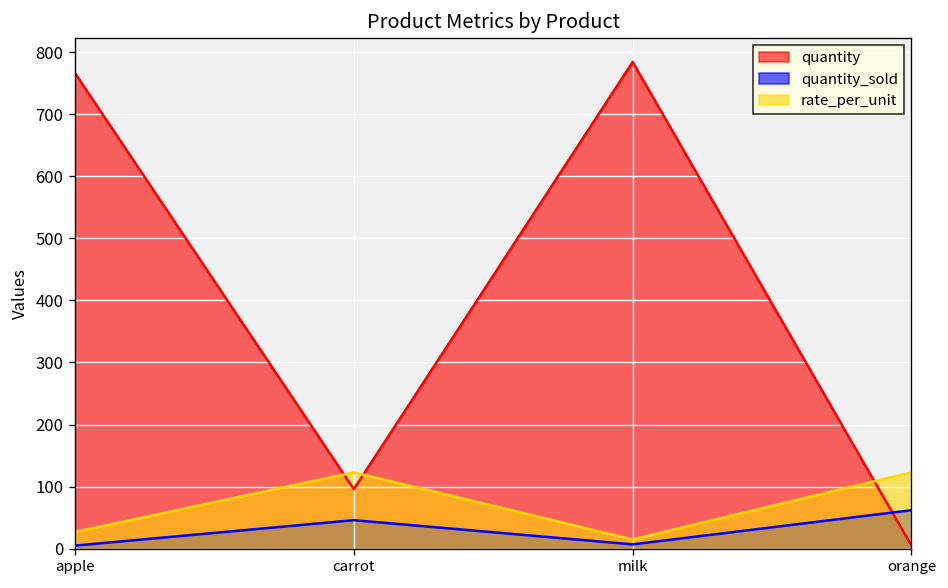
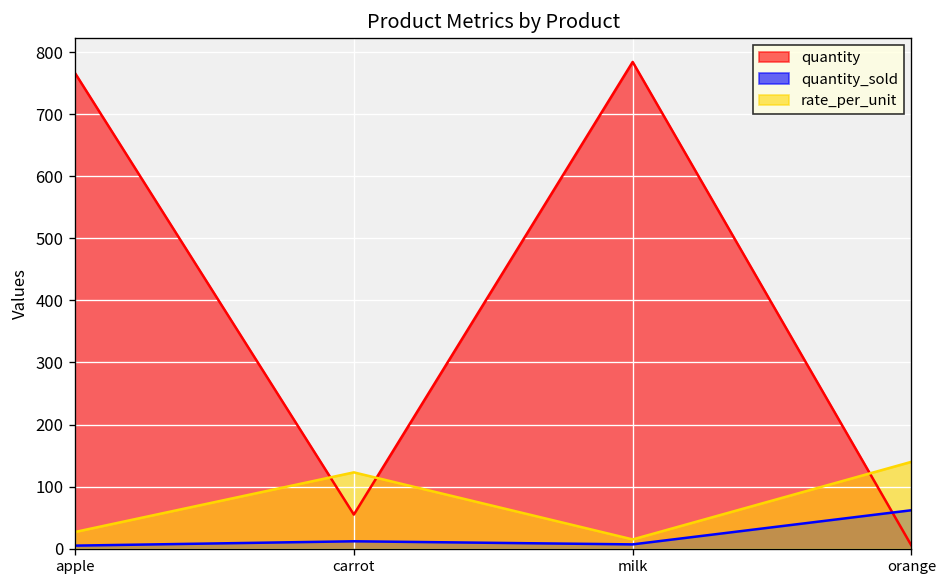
quantity, carrot: 100 -> 60
quantity_sold, carrot: 50 -> 10
rate_per_unit, orange: 120 -> 140
